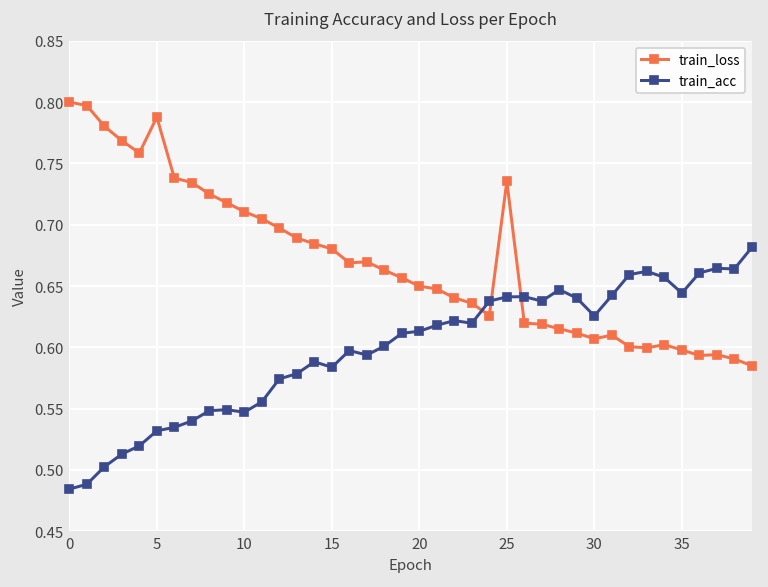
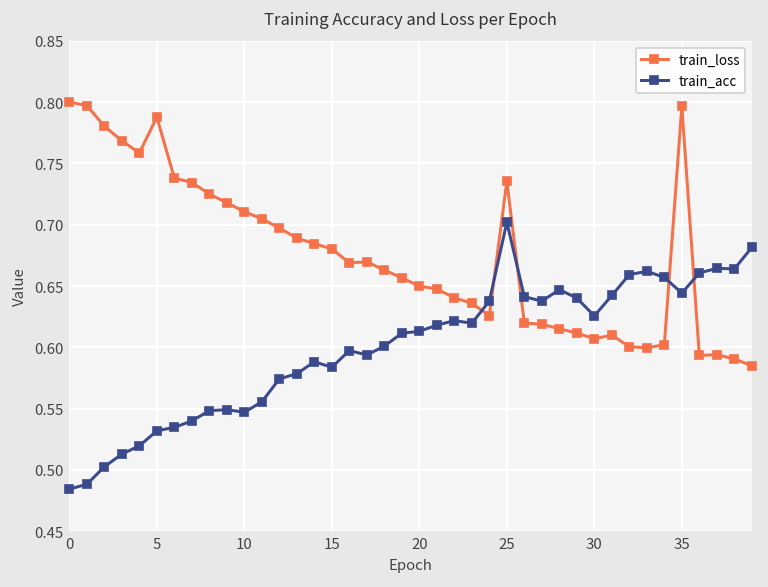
train_acc, 25: 0.641 -> 0.702
train_loss, 35: 0.598 -> 0.797
